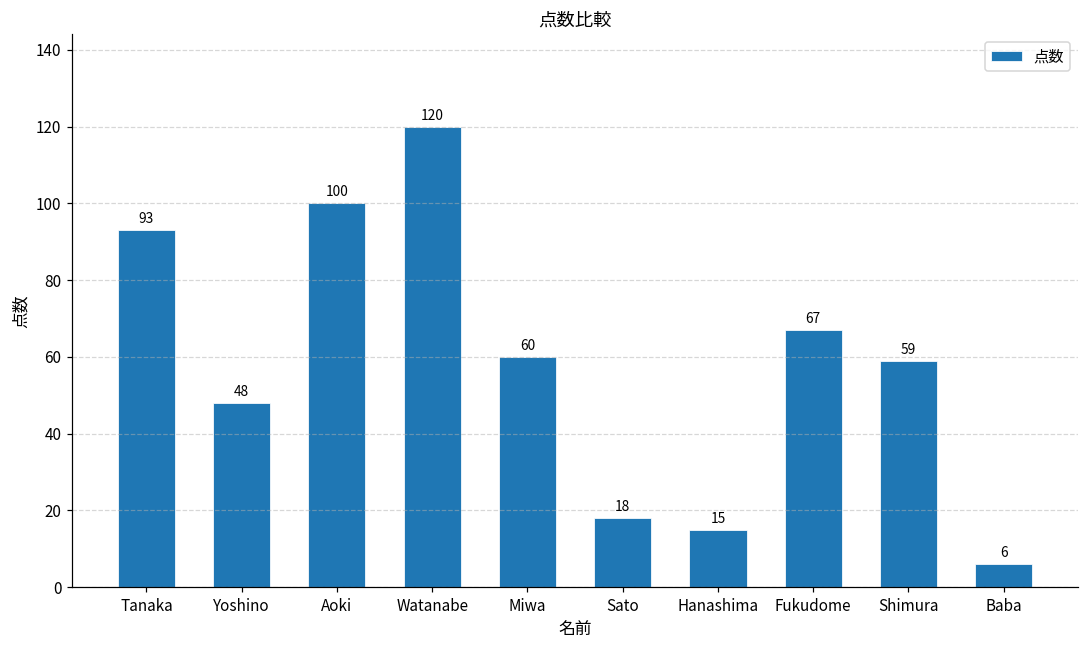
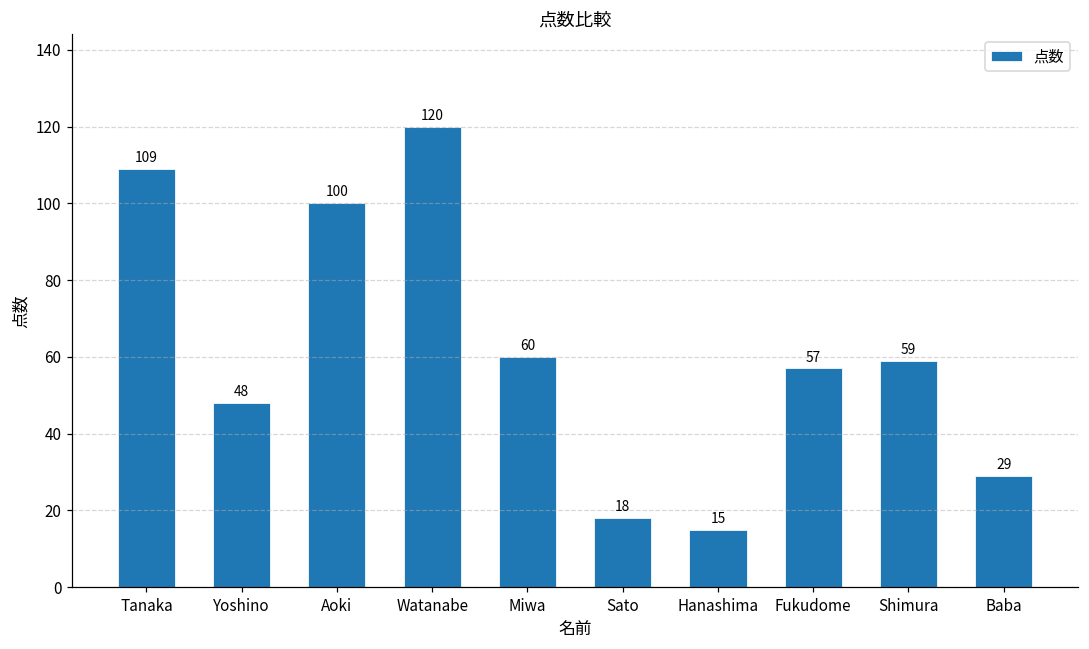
Tanaka: 93 -> 109
Fukudome: 67 -> 57
Baba: 6 -> 29
